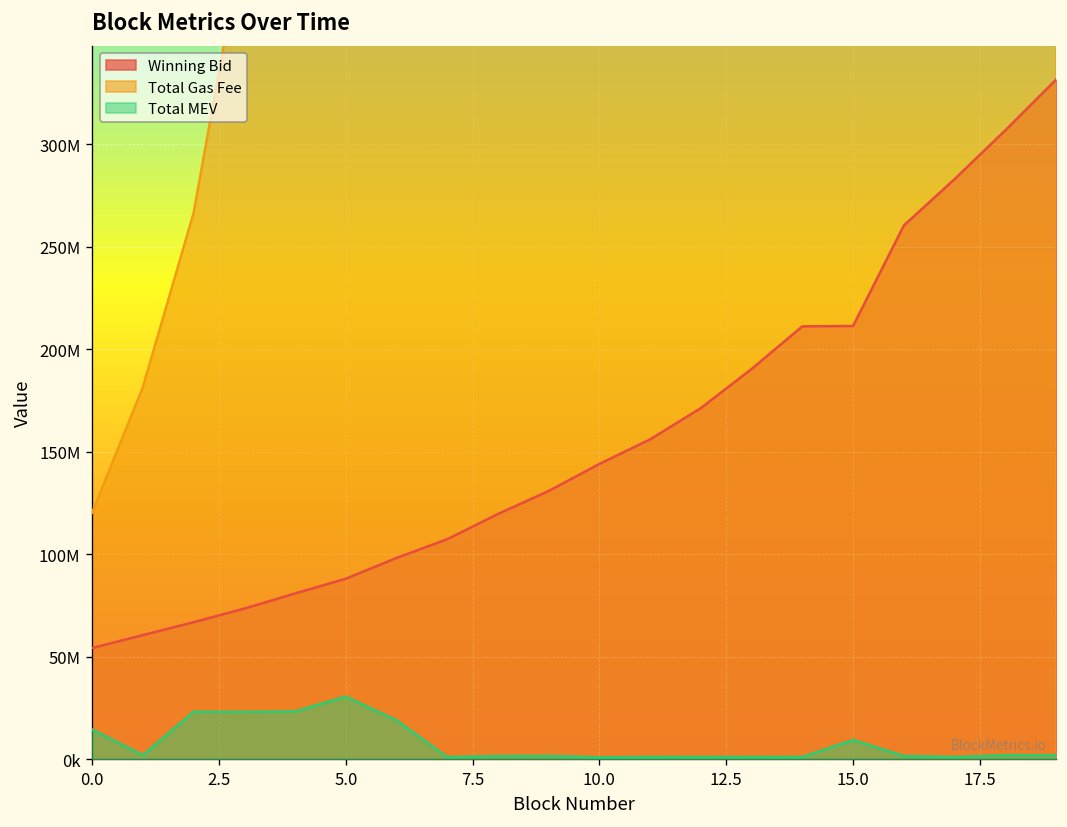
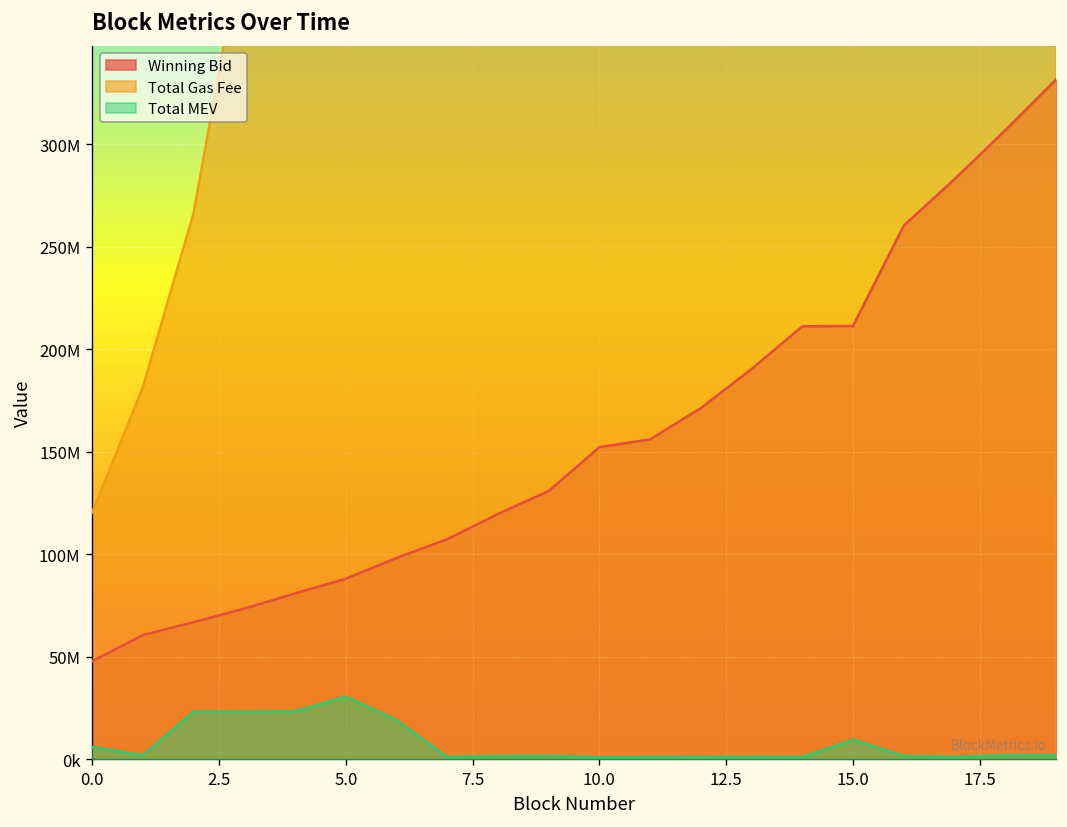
Winning Bid, 0.0: 54000000 -> 48000000
Total MEV, 0.0: 15000000 -> 6000000
Winning Bid, 10.0: 144000000 -> 152000000
